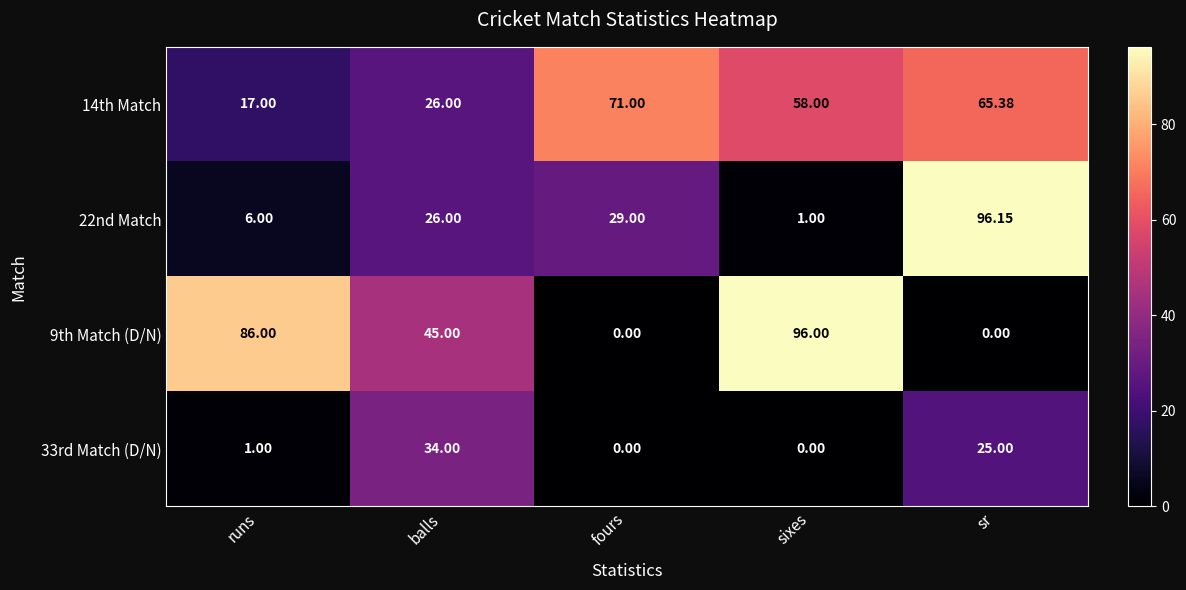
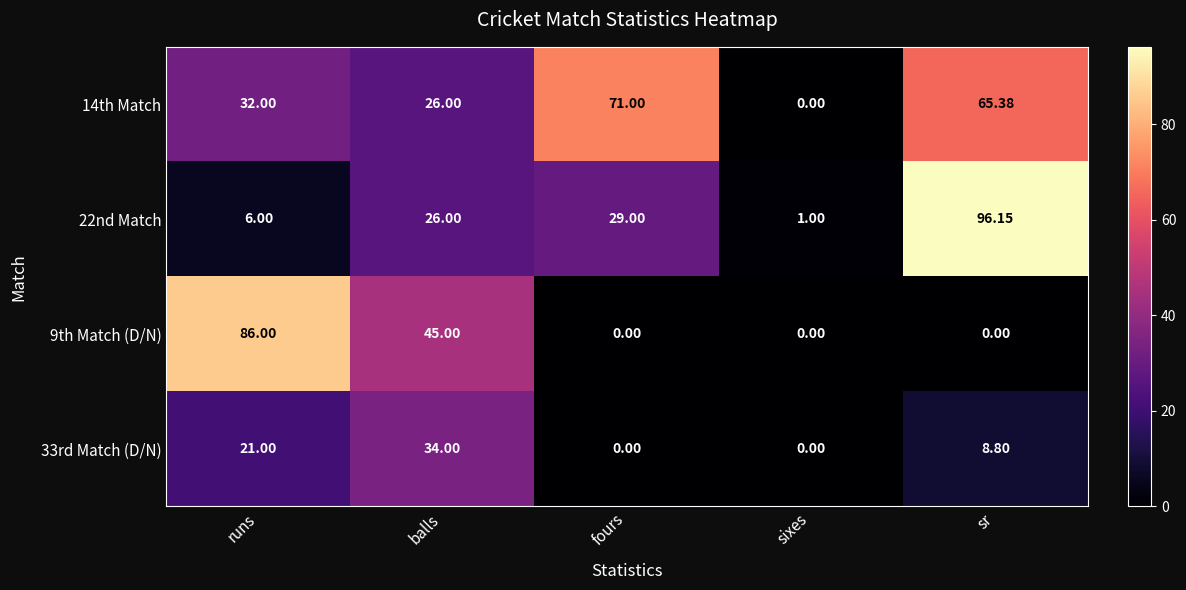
14th Match, runs: 17.00 -> 32.00
14th Match, sixes: 58.00 -> 0.00
9th Match (D/N), sixes: 96.00 -> 0.00
33rd Match (D/N), runs: 1.00 -> 21.00
33rd Match (D/N), sr: 25.00 -> 8.80
